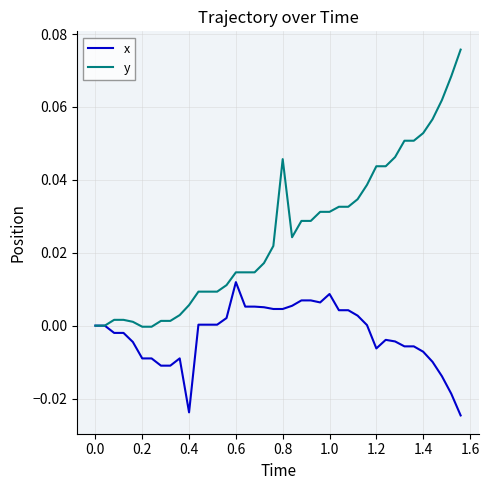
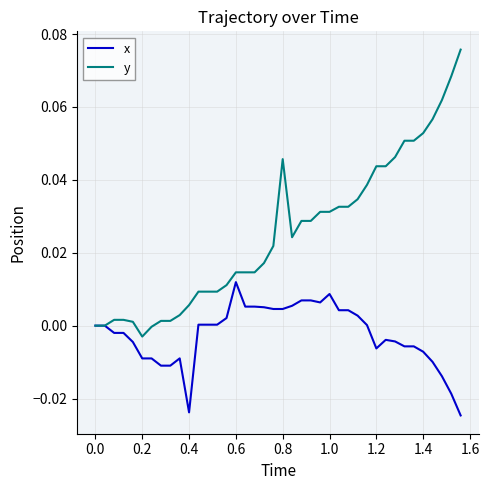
y, 0.2: 0.000 -> -0.003
